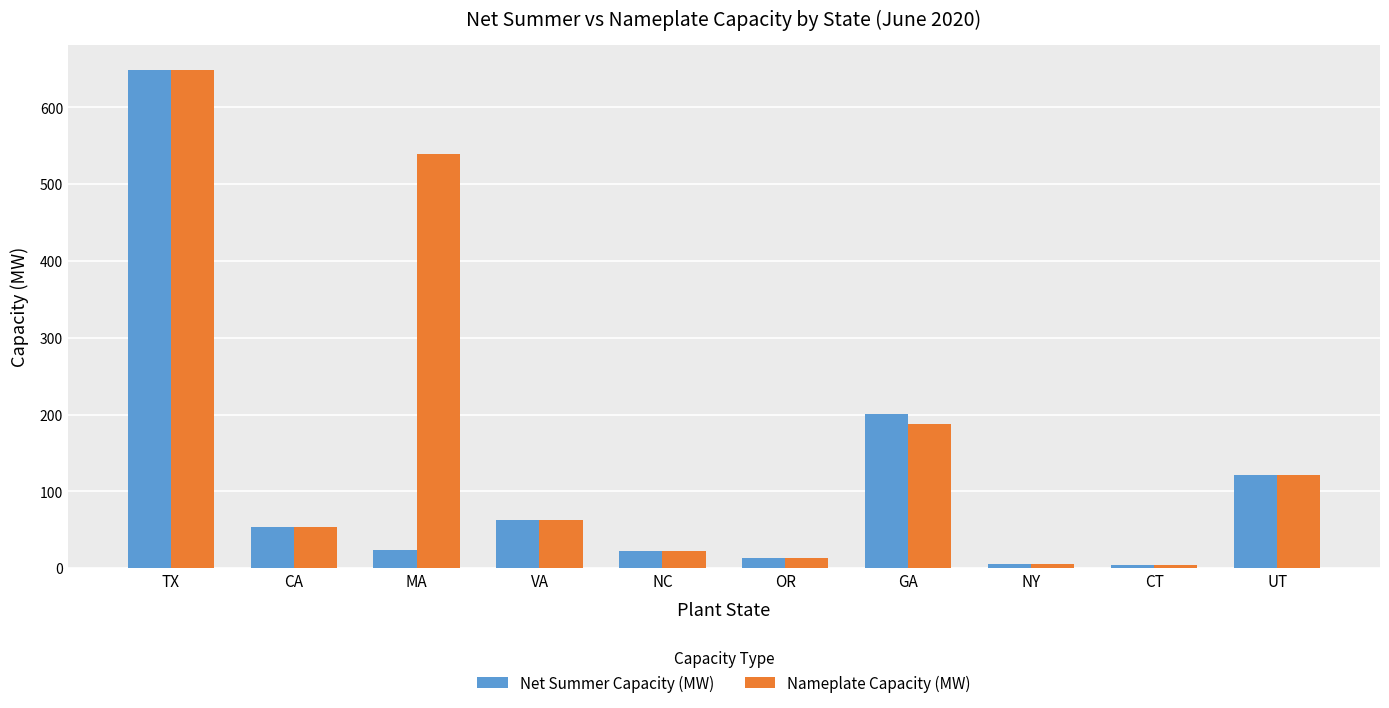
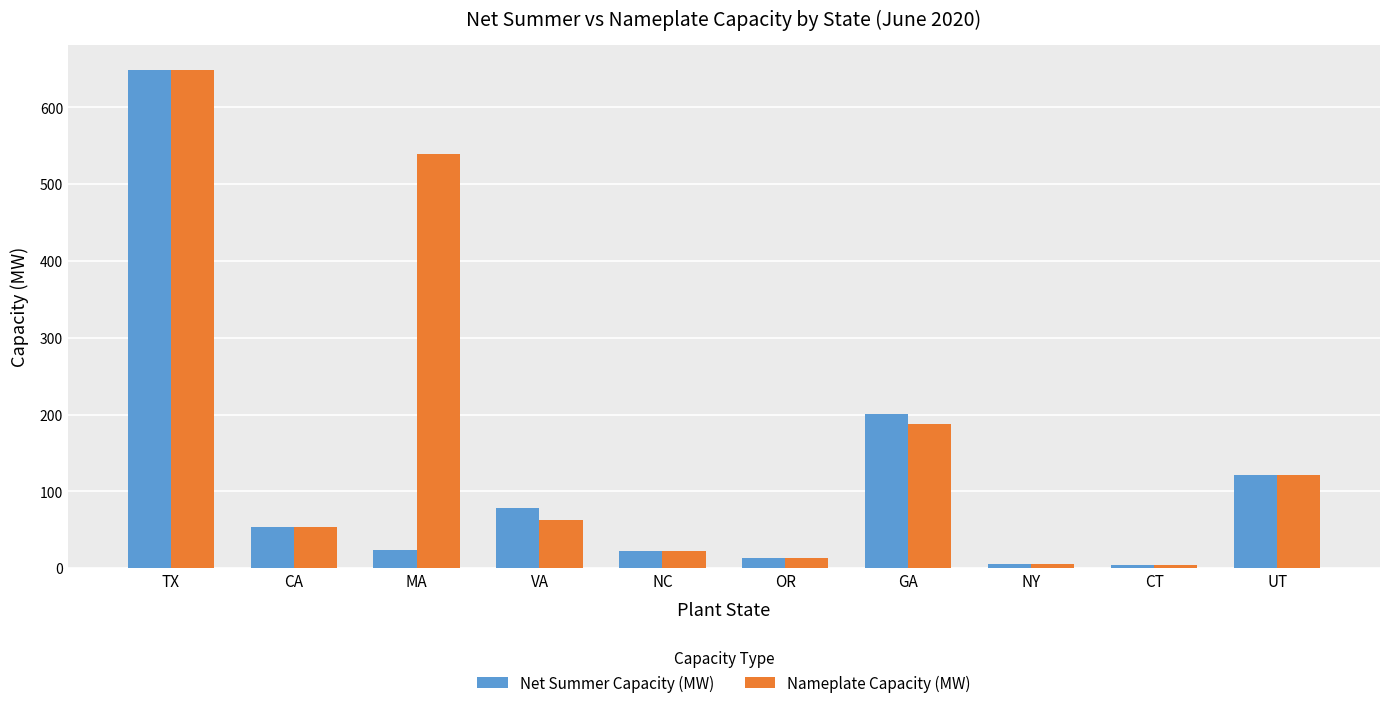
Net Summer Capacity (MW), VA: 60 -> 80
